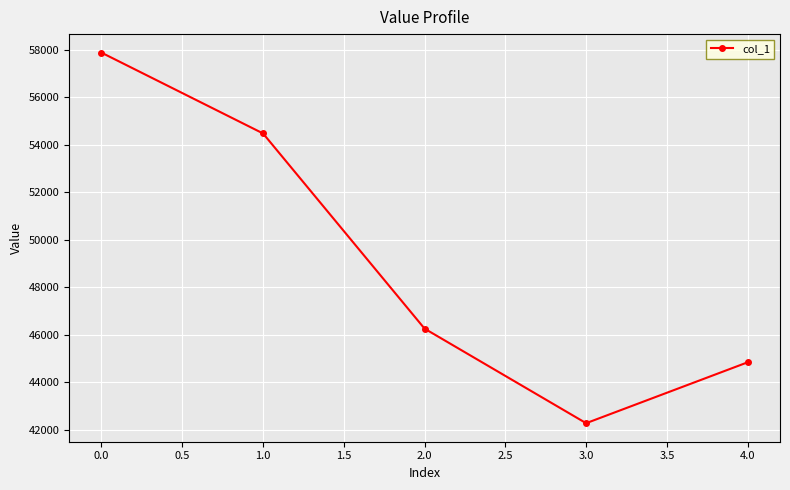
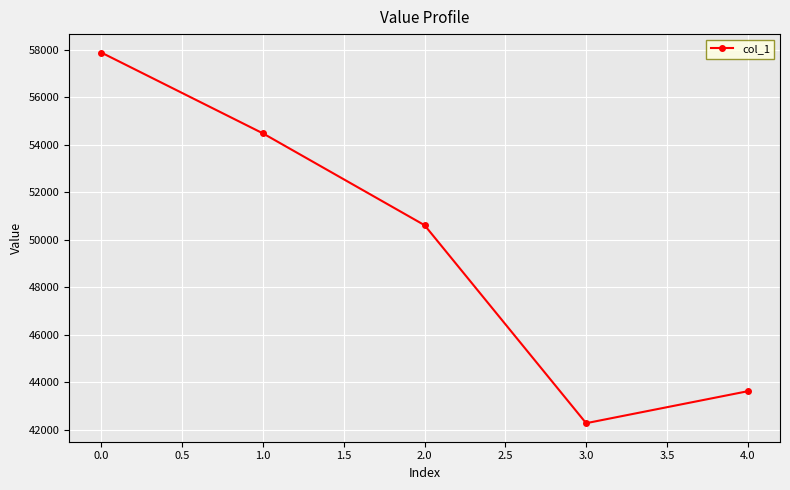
2.0: 46300 -> 50600
4.0: 44800 -> 43600
